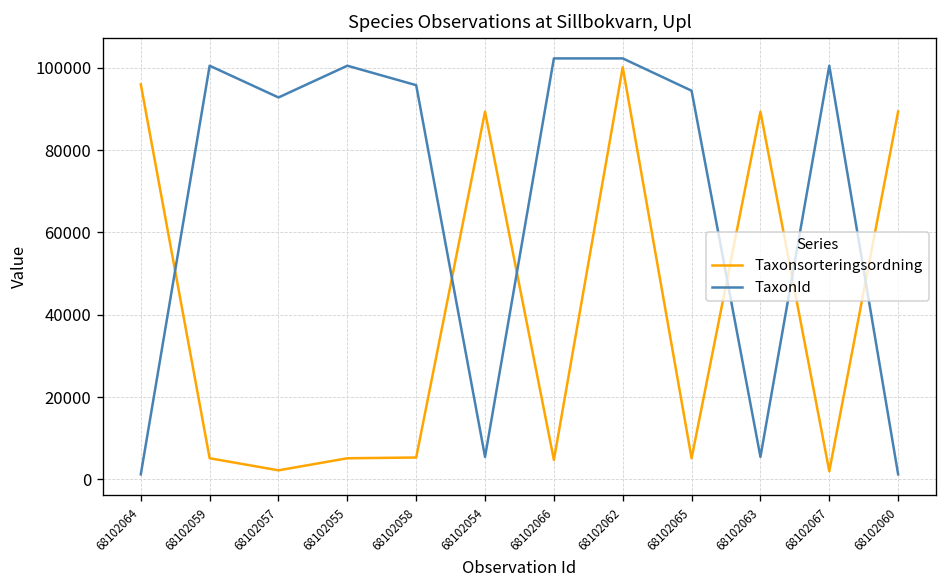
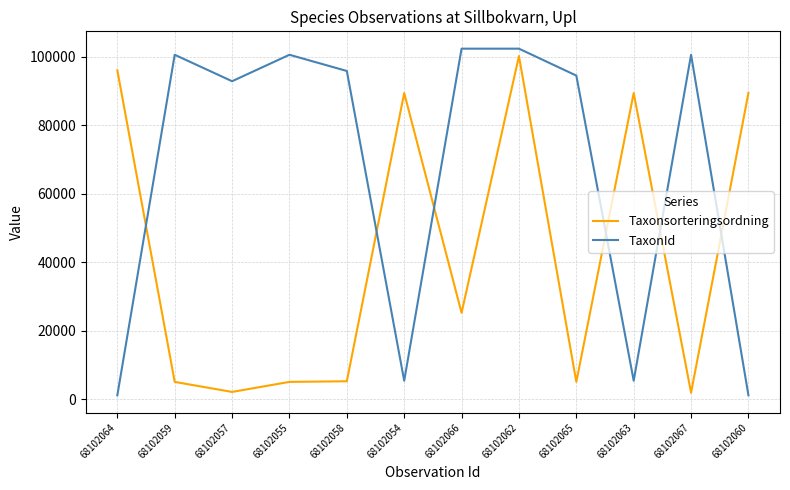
Taxonsorteringsordning, 68102066: 5000 -> 25000
